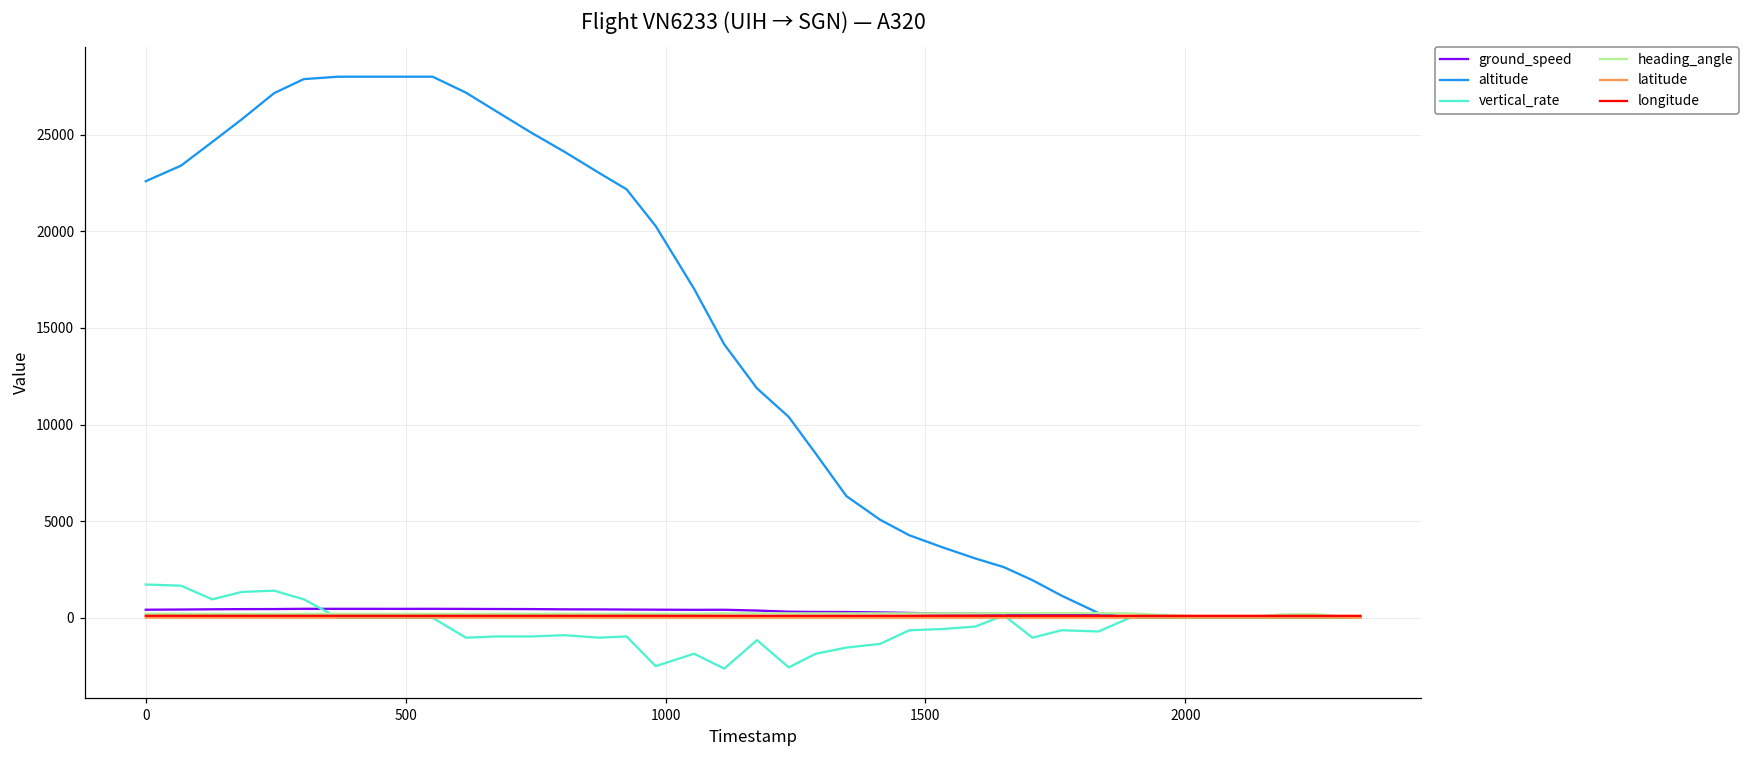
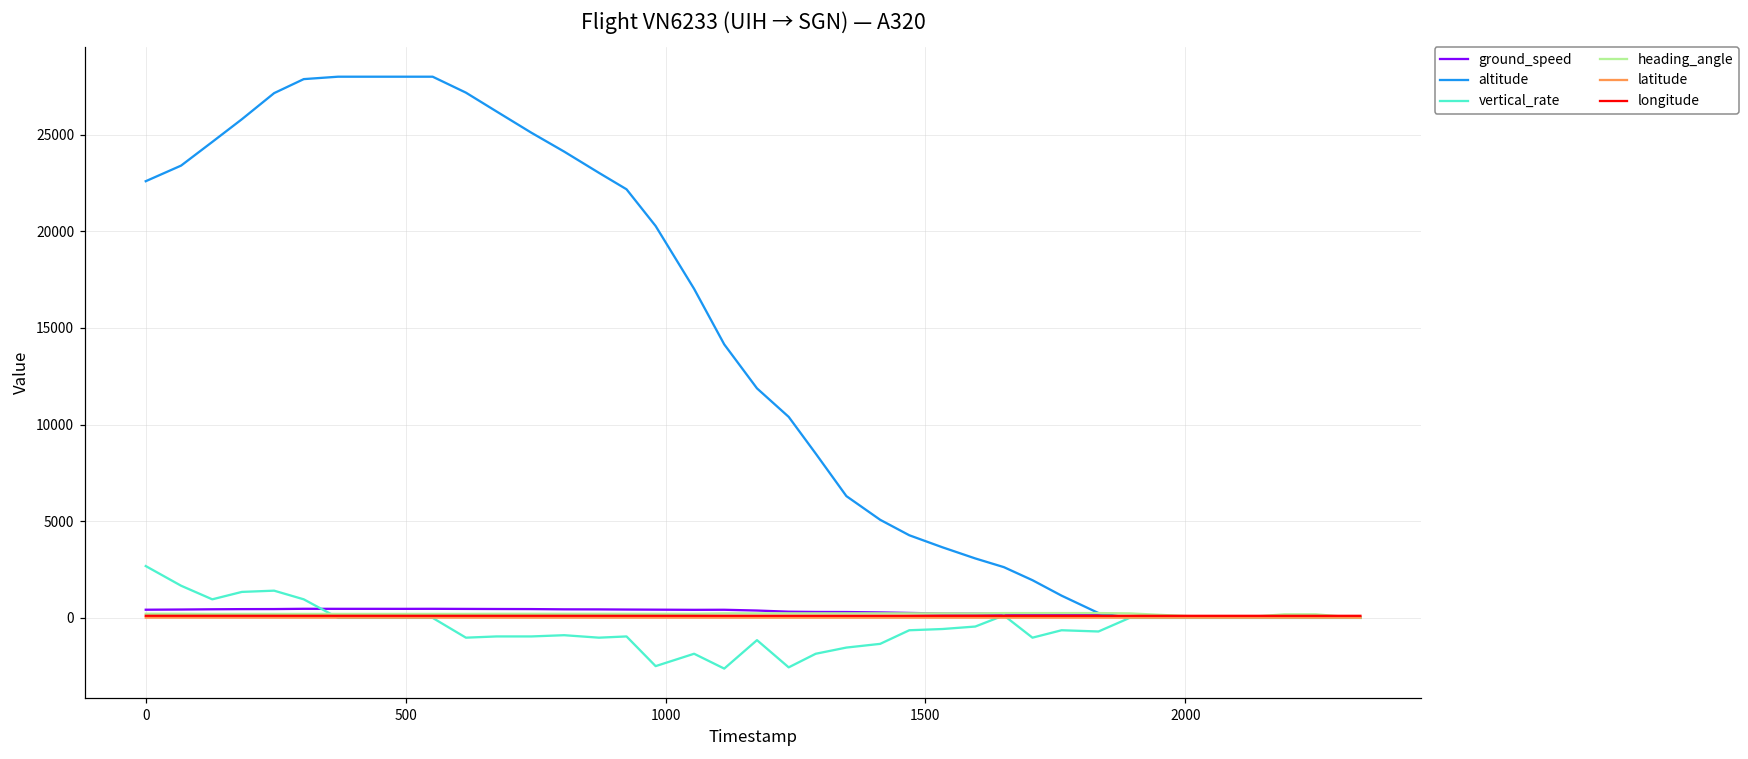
vertical_rate, 0: 1700 -> 2700
